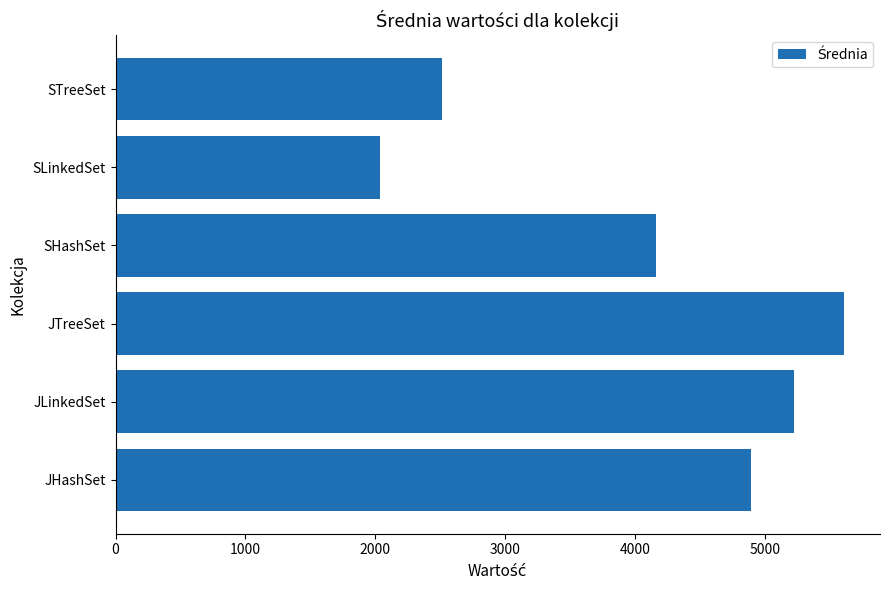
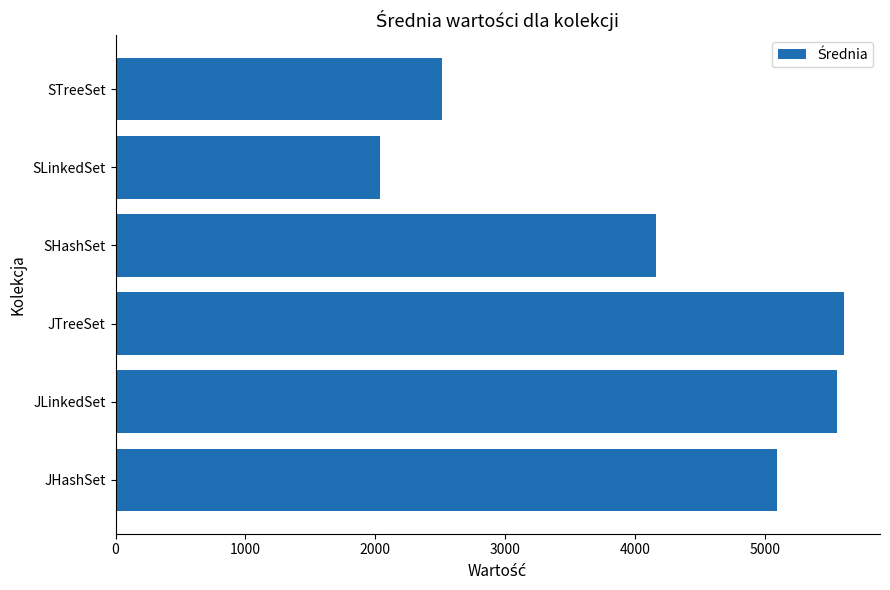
JLinkedSet: 5230 -> 5550
JHashSet: 4900 -> 5100
